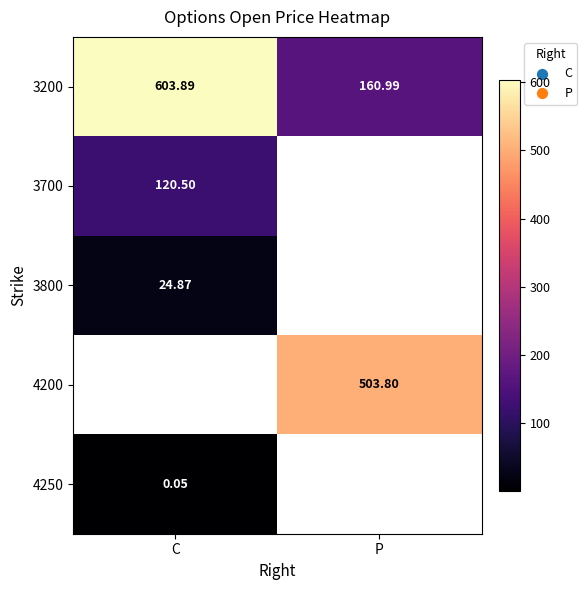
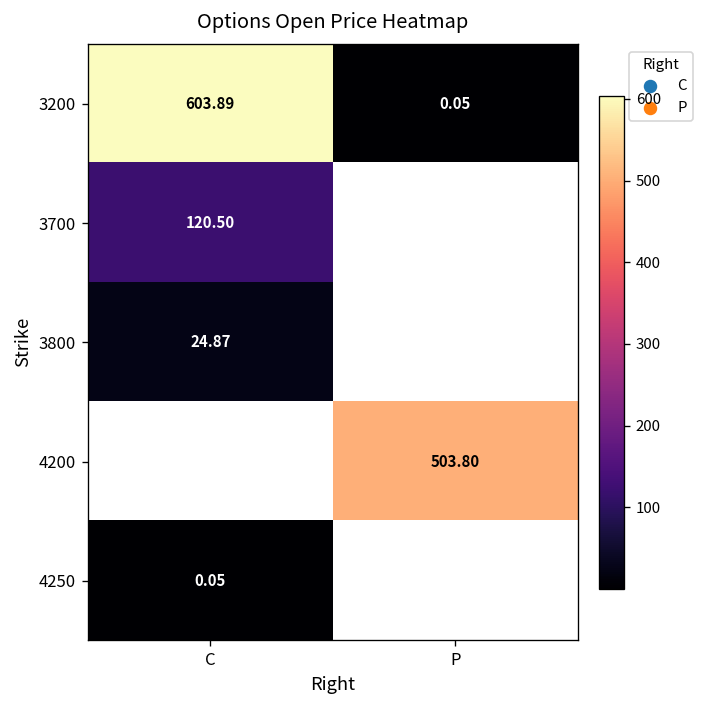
3200, P: 160.99 -> 0.05
